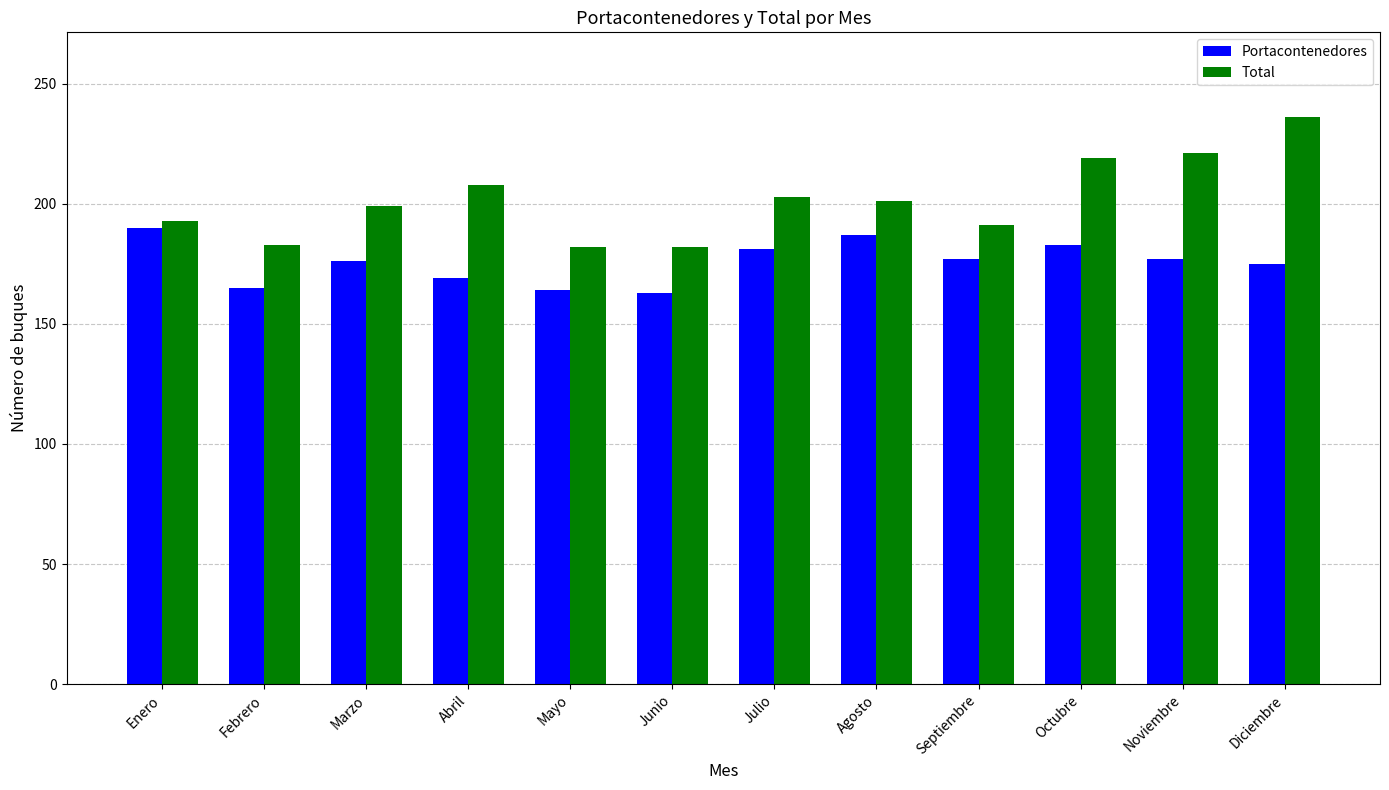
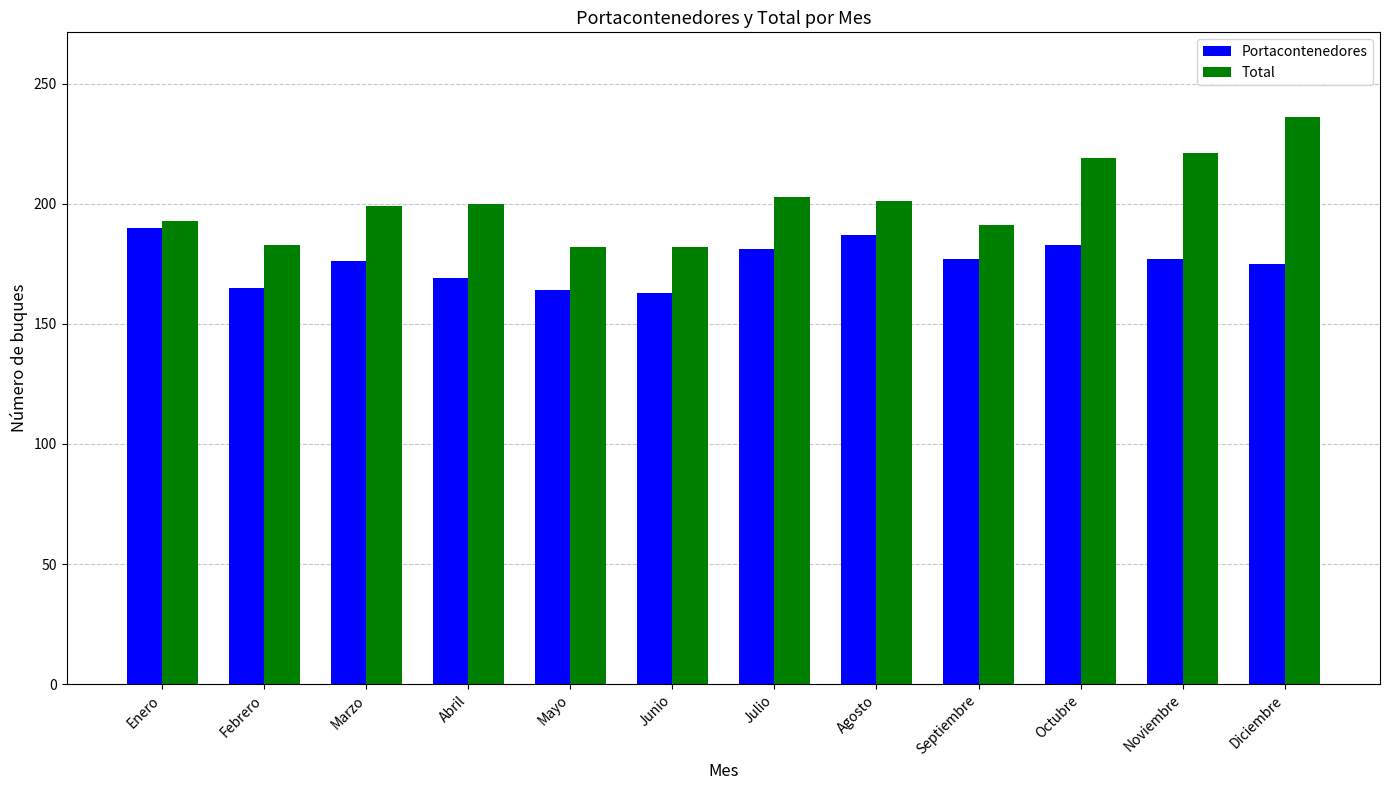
Total, Abril: 208 -> 200
